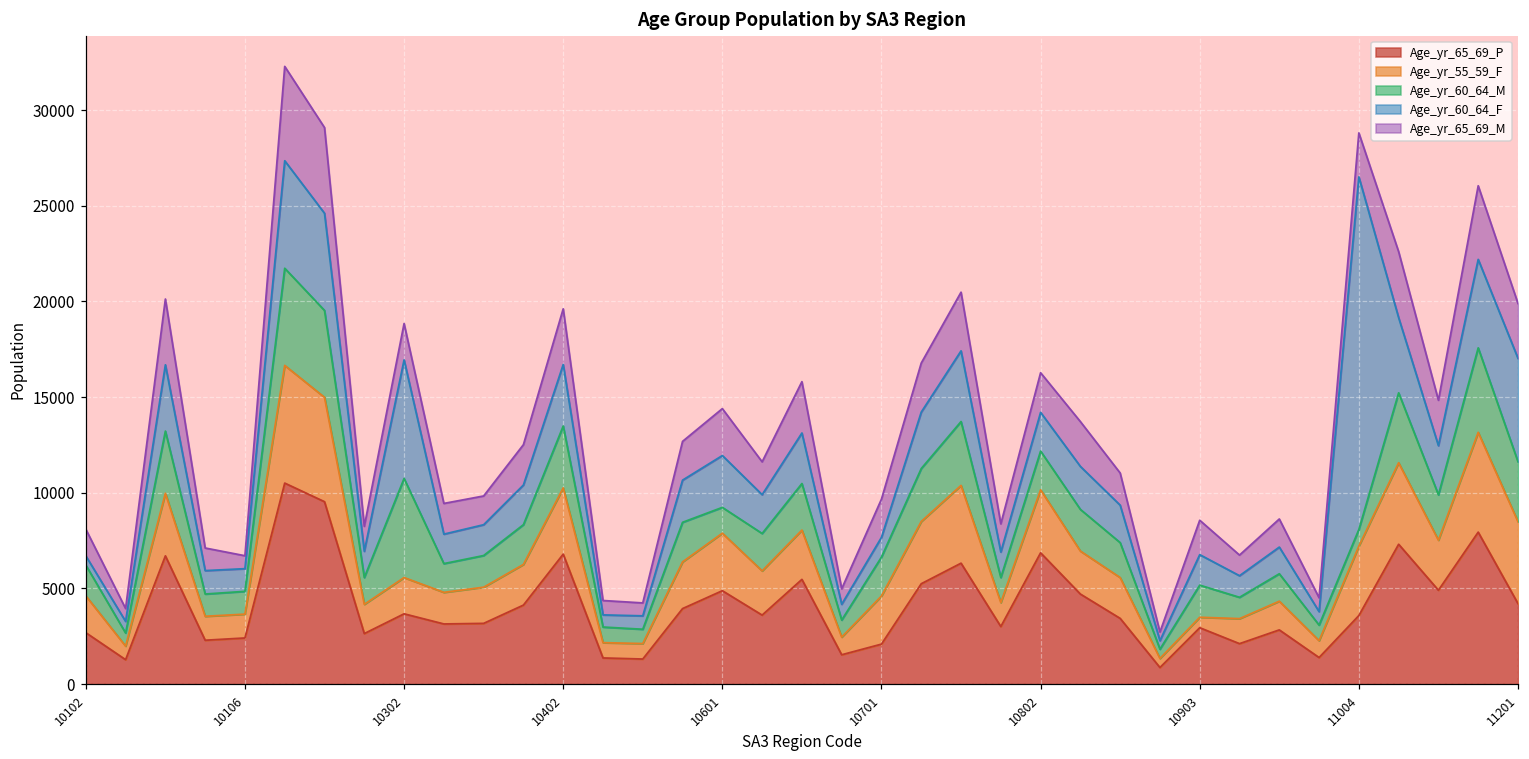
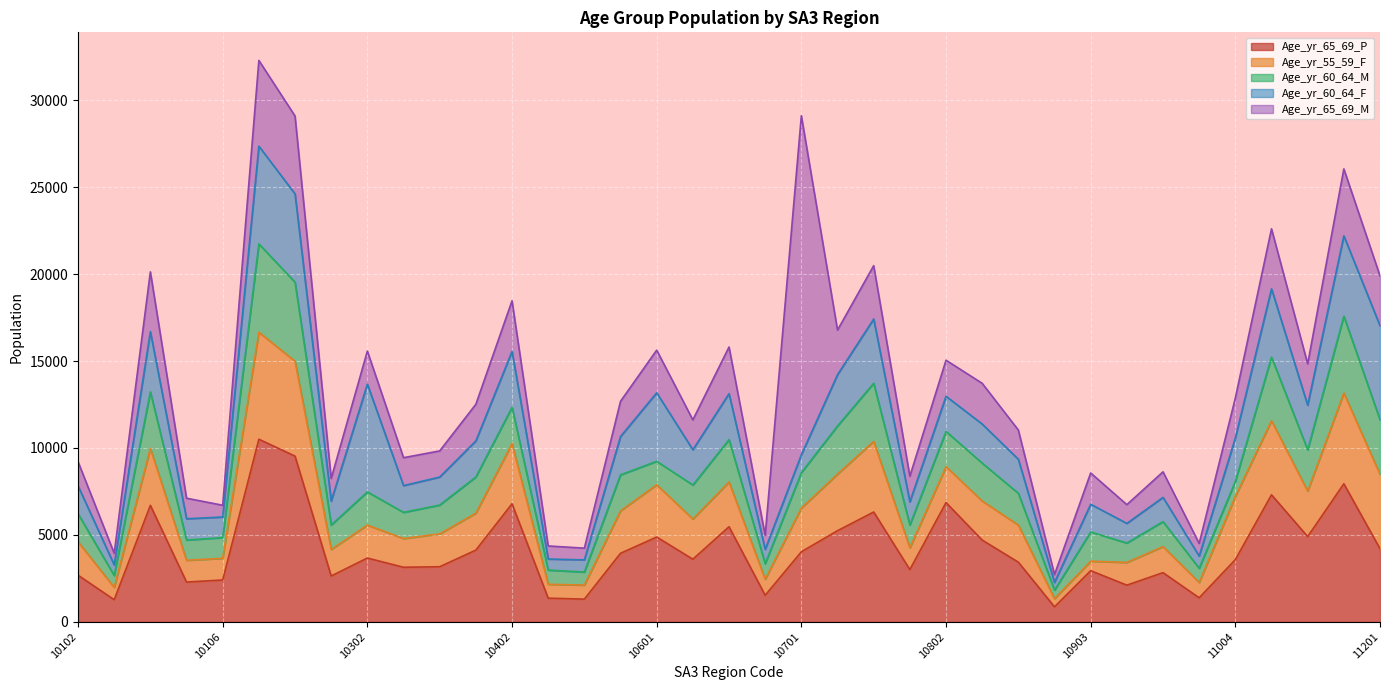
Age_yr_60_64_F, 10102: 500 -> 1600
Age_yr_60_64_M, 10302: 5200 -> 1900
Age_yr_60_64_M, 10402: 3200 -> 2100
Age_yr_60_64_F, 10601: 2700 -> 3900
Age_yr_65_69_P, 10701: 2100 -> 4000
Age_yr_65_69_M, 10701: 2000 -> 19500
Age_yr_55_59_F, 10802: 3300 -> 2100
Age_yr_60_64_F, 11004: 18400 -> 2500
